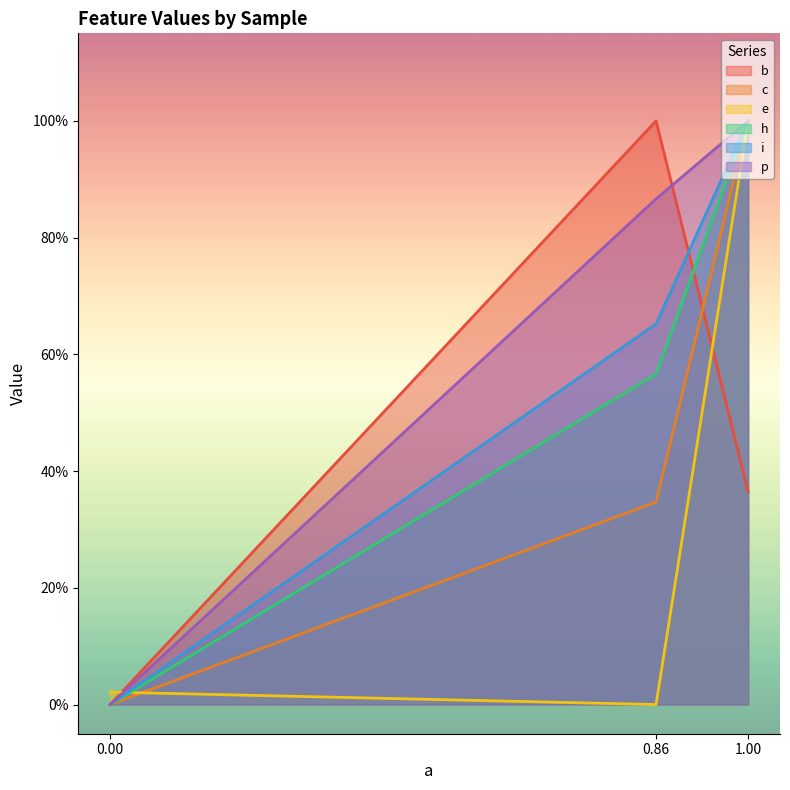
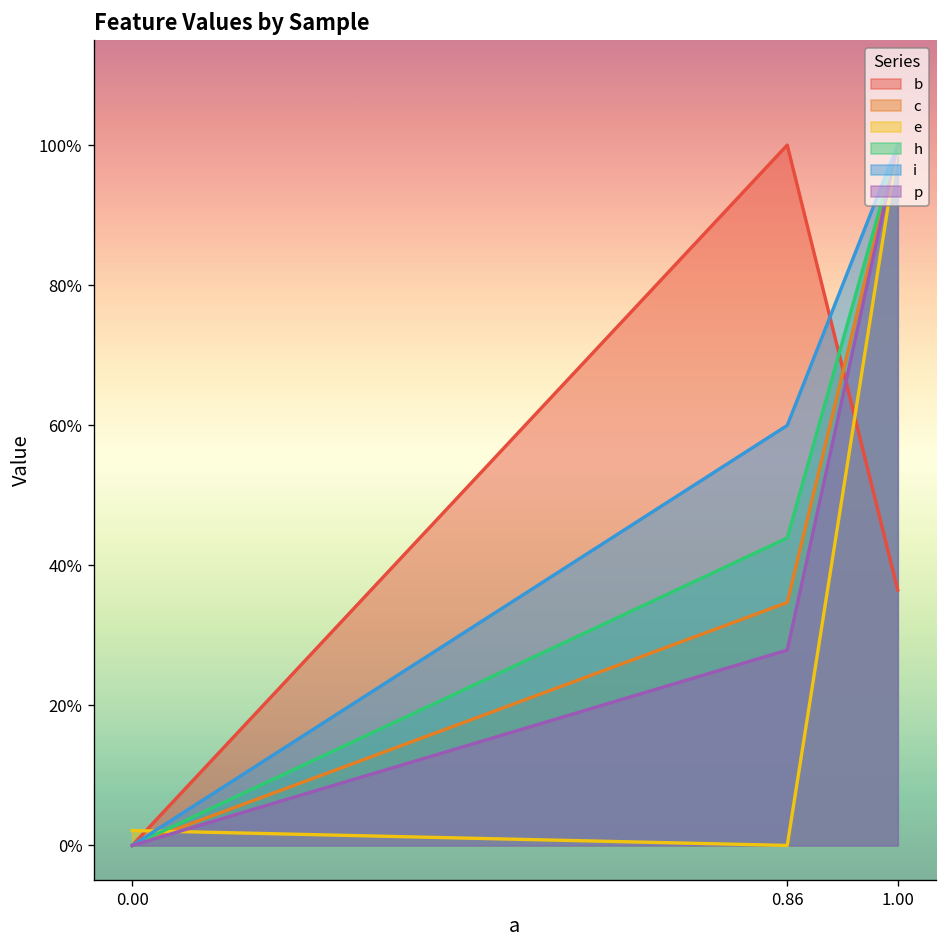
h, 0.86: 57% -> 44%
i, 0.86: 65% -> 60%
p, 0.86: 87% -> 28%
